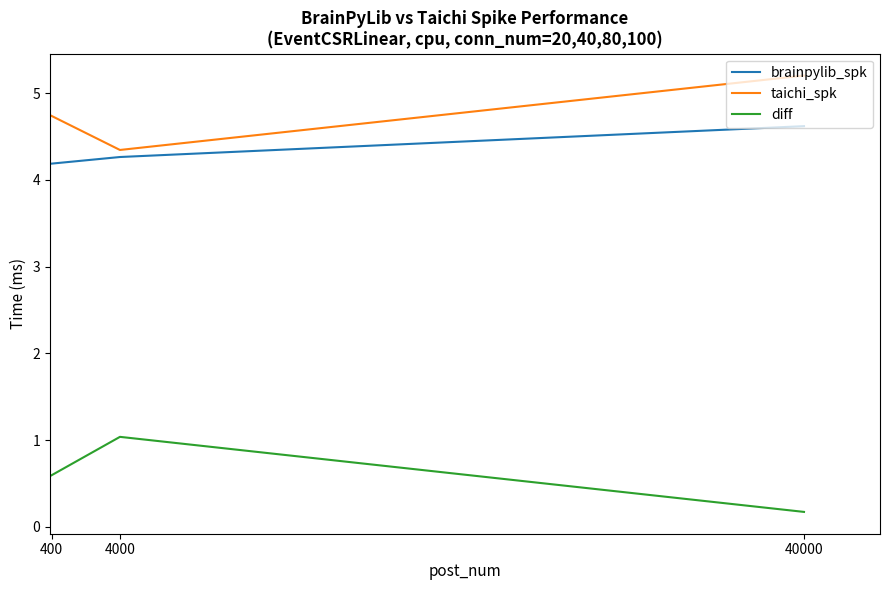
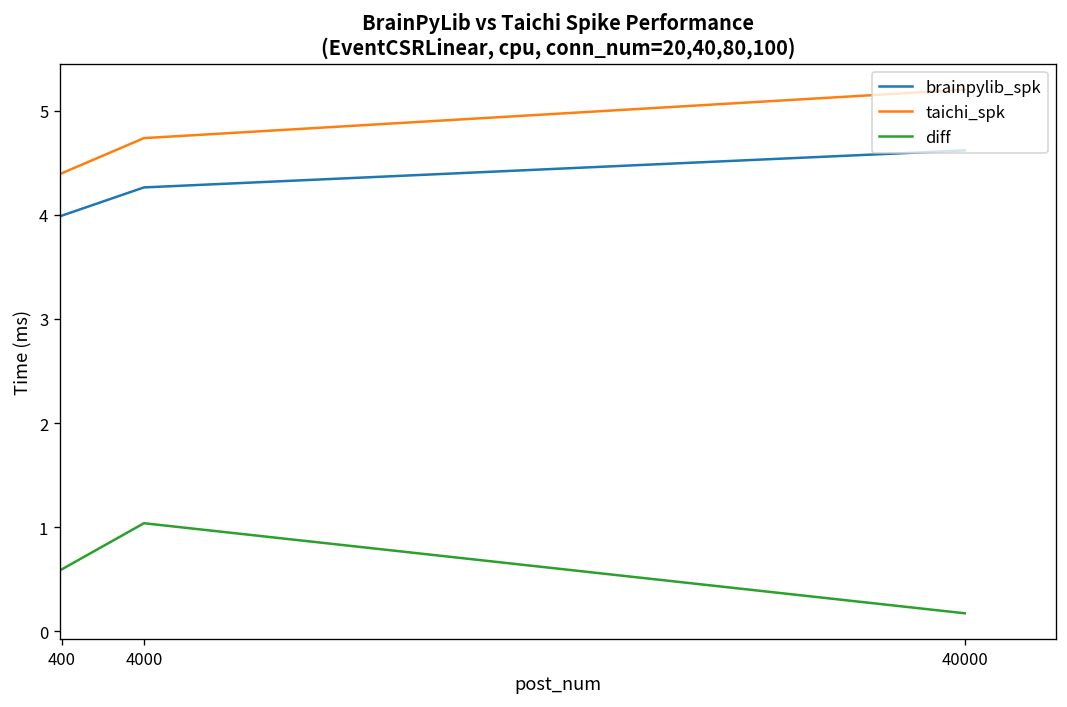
brainpylib_spk, 400: 4.2 -> 4.0
taichi_spk, 400: 4.7 -> 4.4
taichi_spk, 4000: 4.3 -> 4.7
